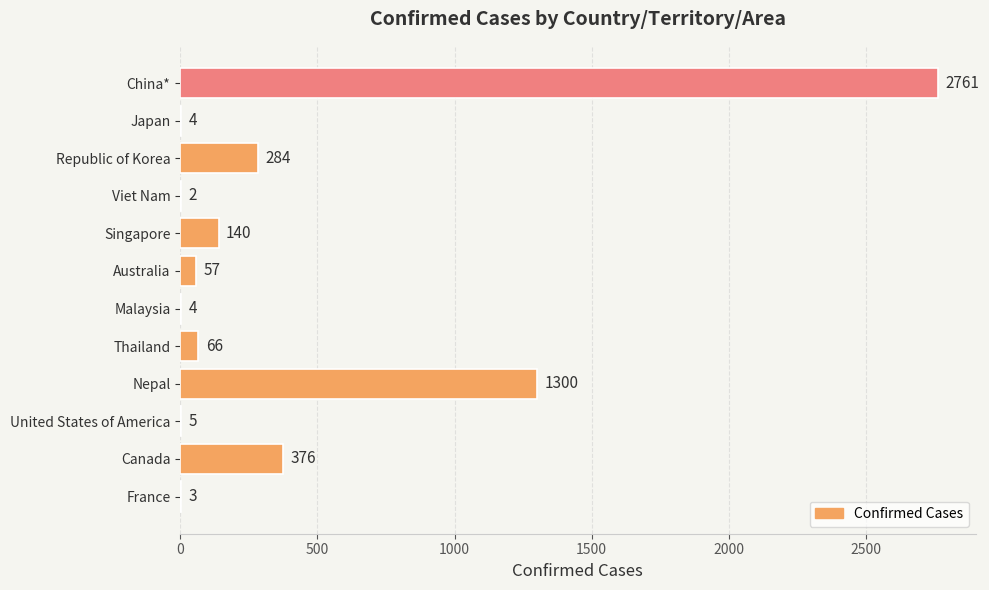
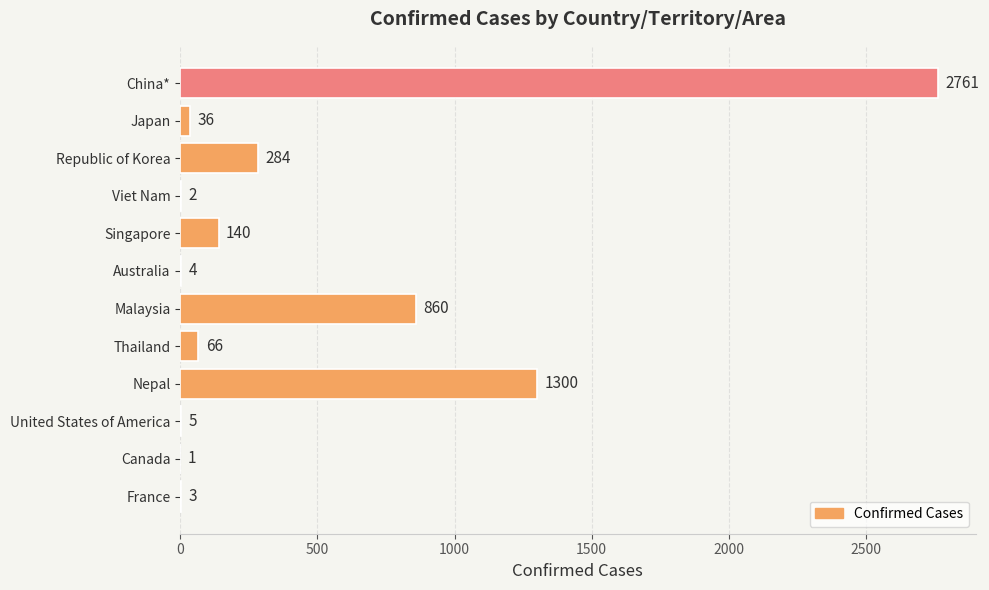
Japan: 4 -> 36
Australia: 57 -> 4
Malaysia: 4 -> 860
Canada: 376 -> 1
